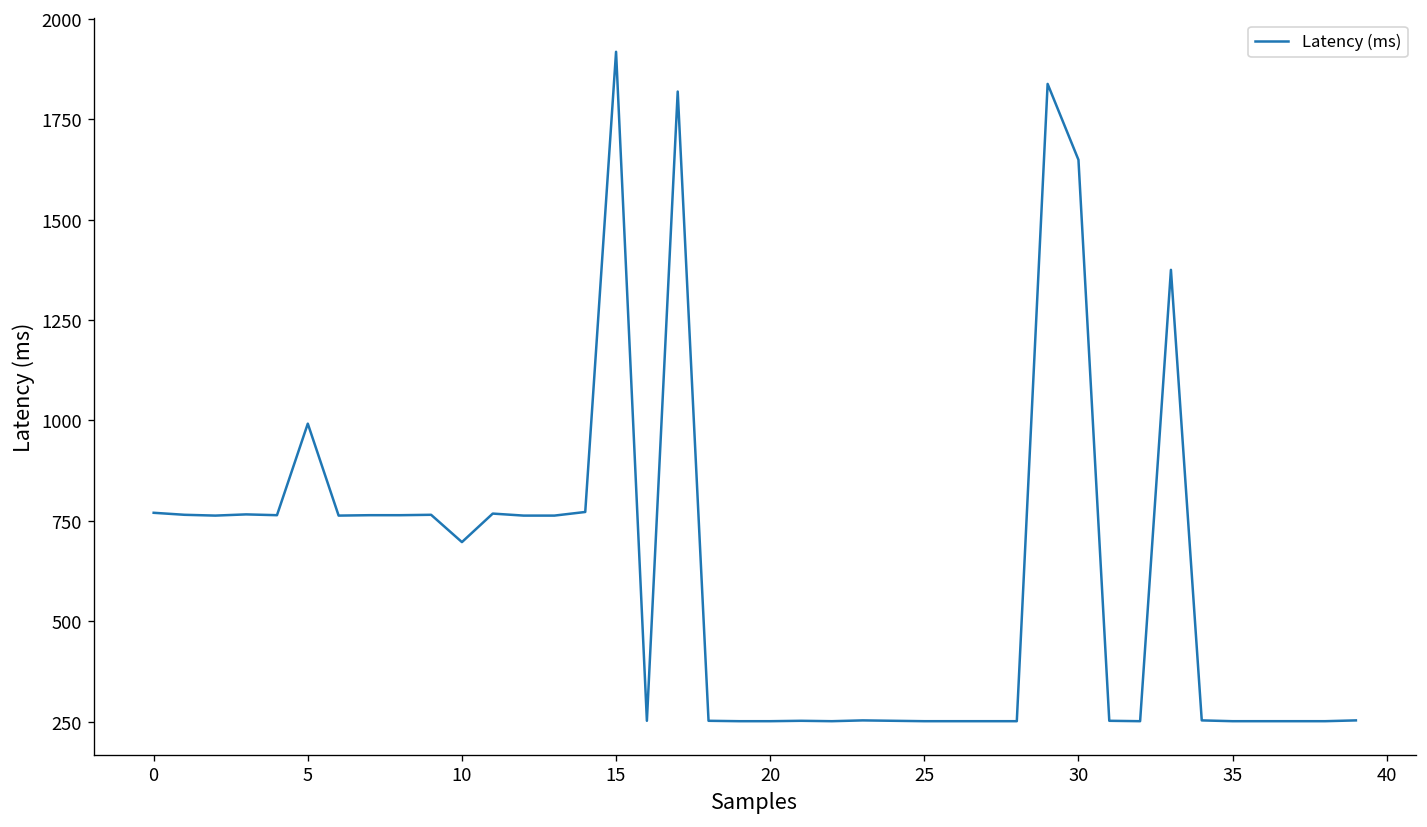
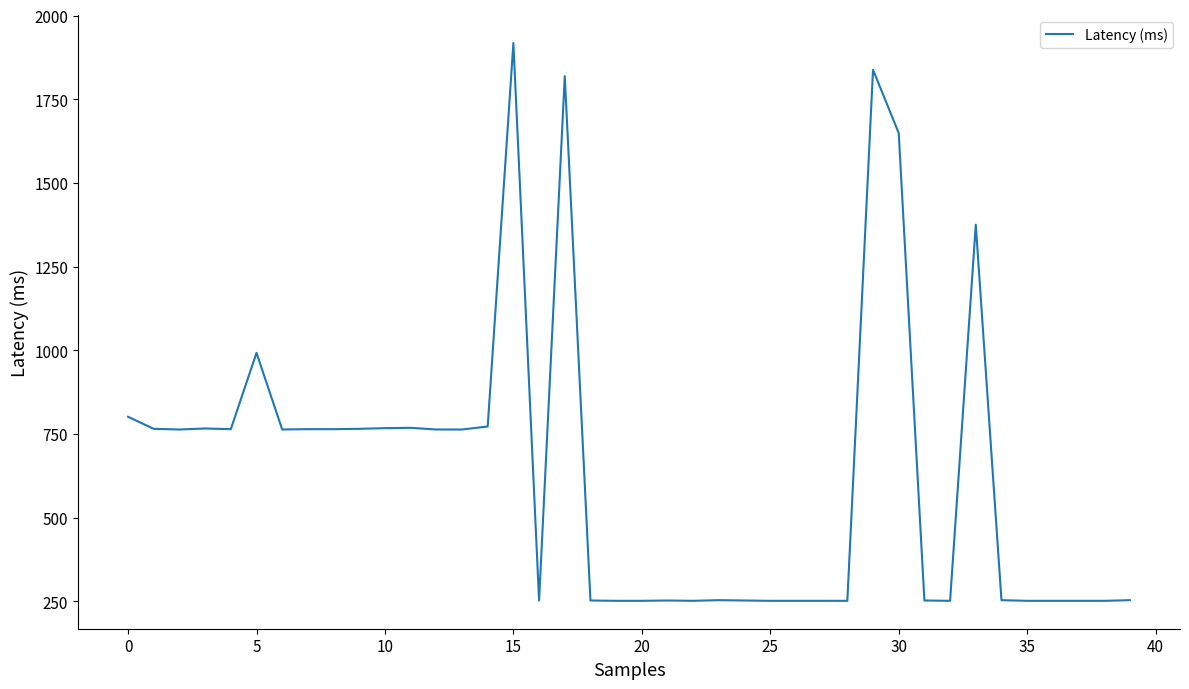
0: 770 -> 800
10: 700 -> 770
